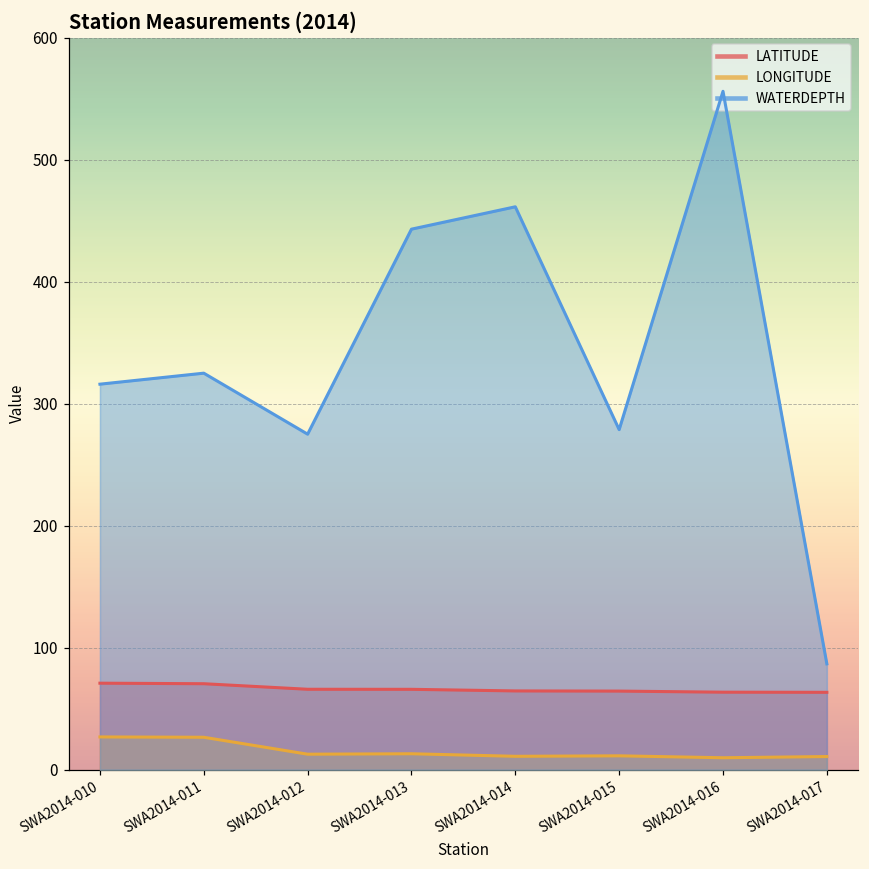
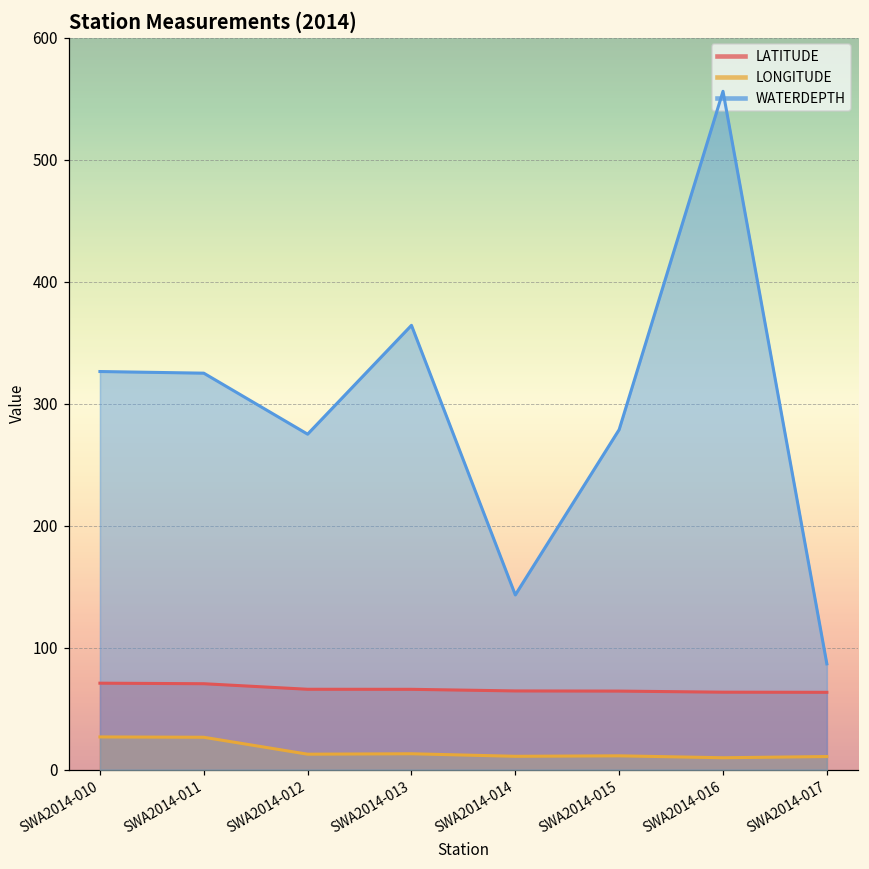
WATERDEPTH, SWA2014-010: 316 -> 326
WATERDEPTH, SWA2014-013: 443 -> 364
WATERDEPTH, SWA2014-014: 461 -> 143
